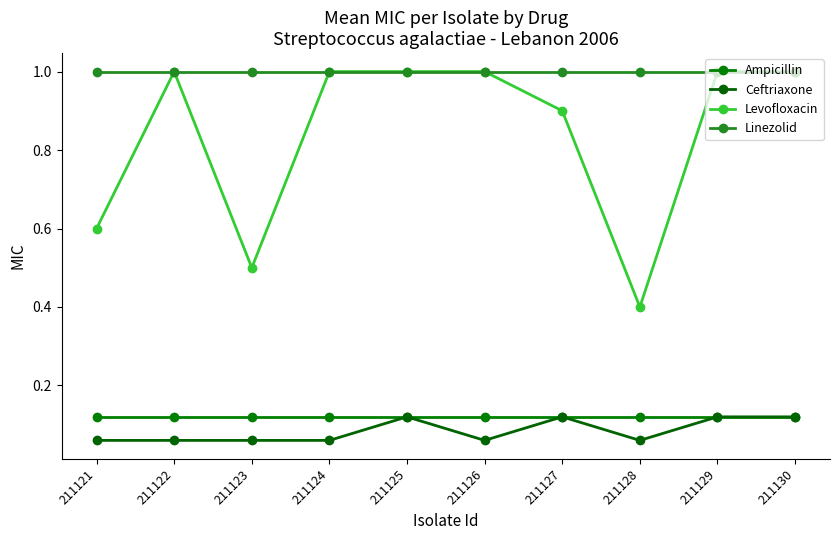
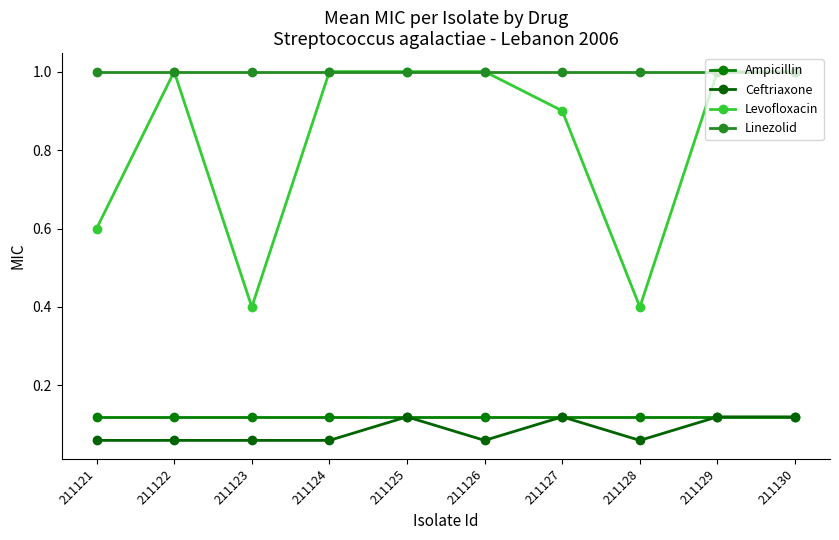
Levofloxacin, 211123: 0.5 -> 0.4
